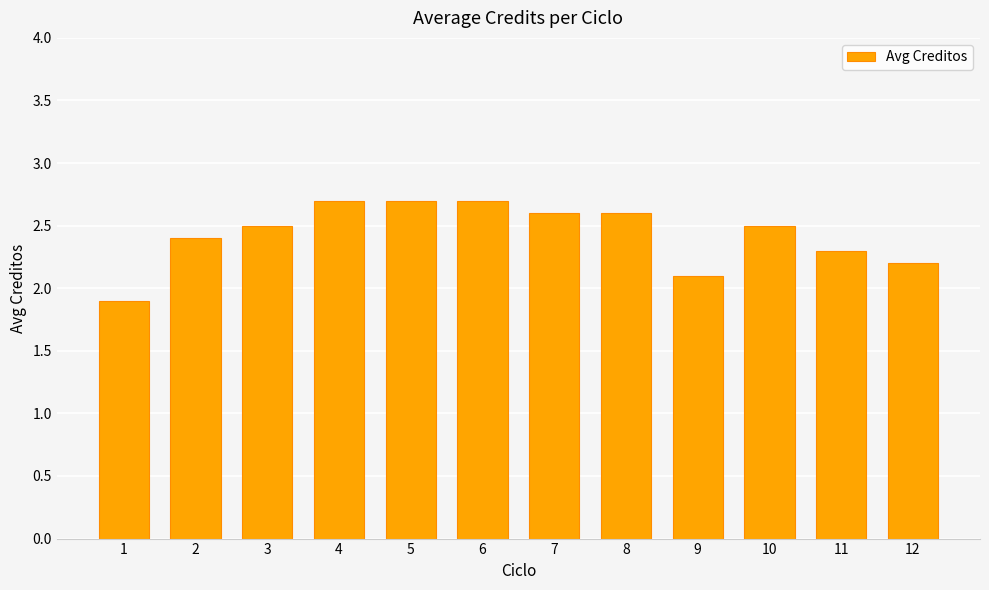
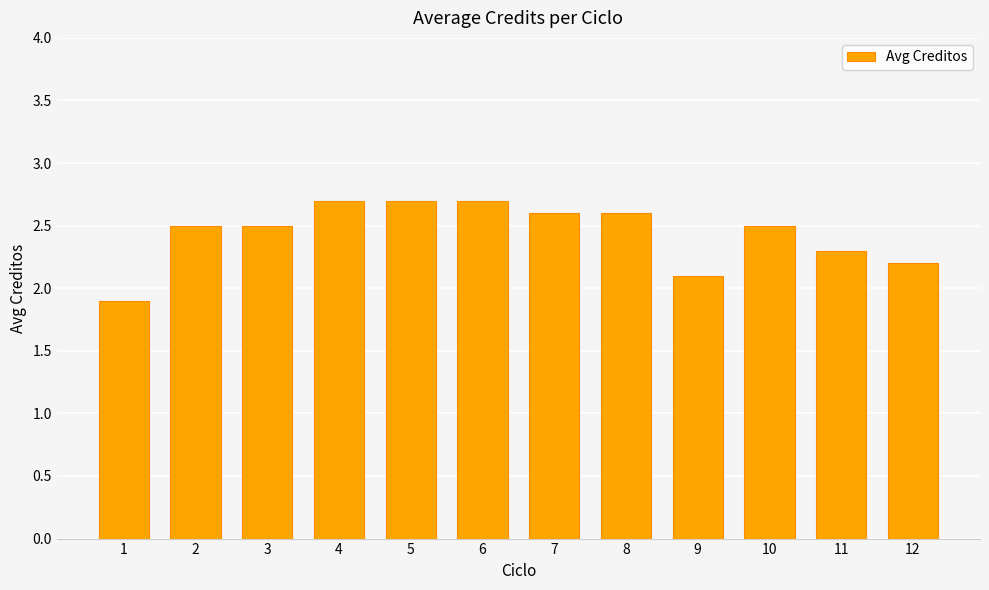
2: 2.4 -> 2.5
